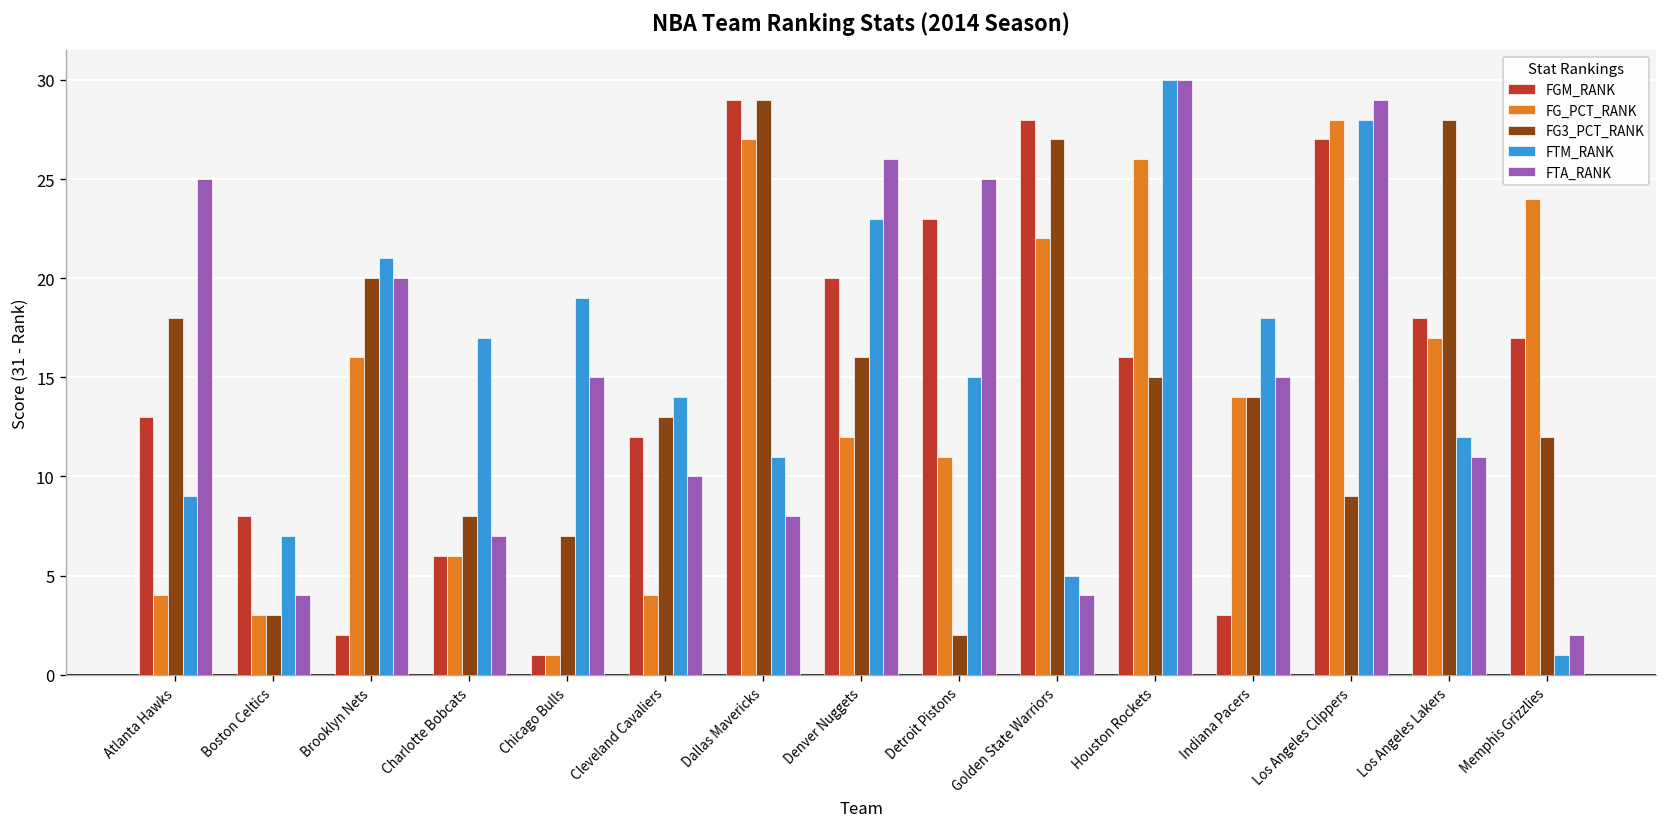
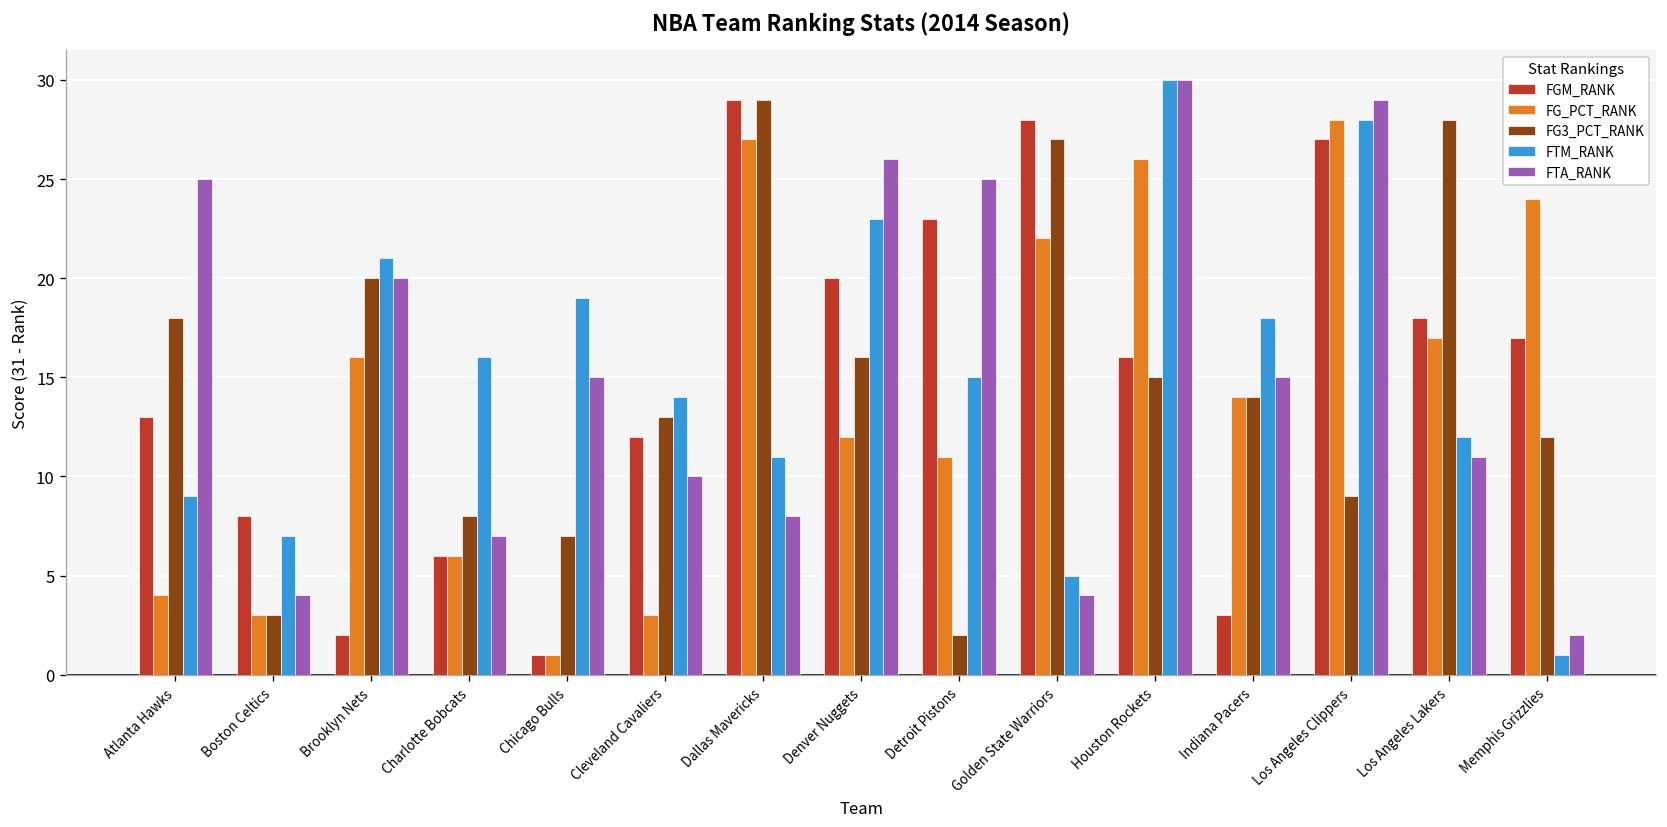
FTM_RANK, Charlotte Bobcats: 17.0 -> 16.0
FG_PCT_RANK, Cleveland Cavaliers: 4.0 -> 3.0
